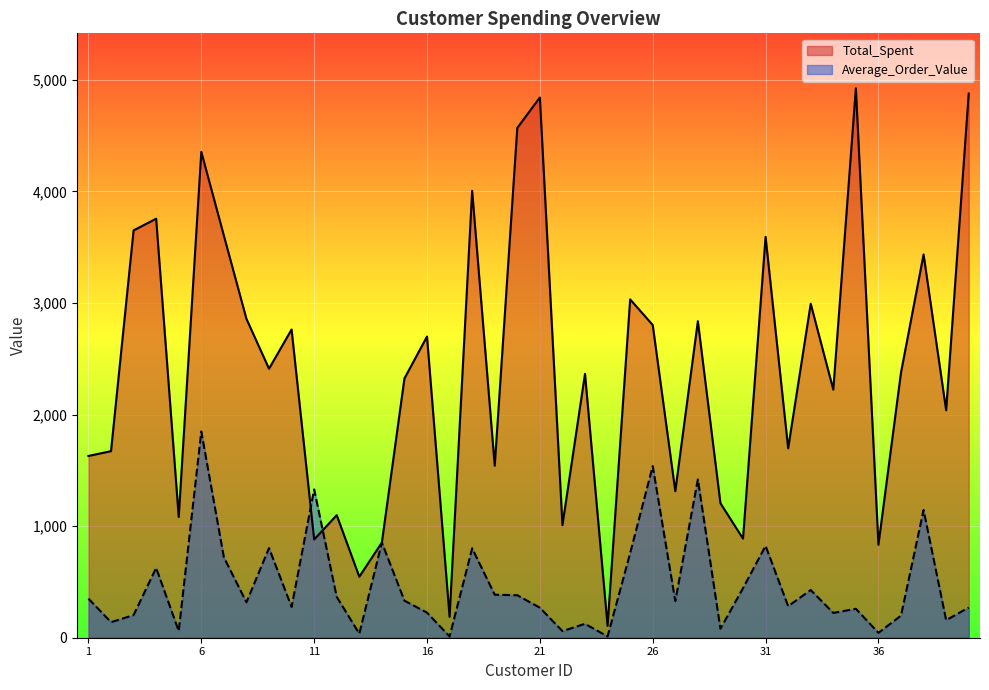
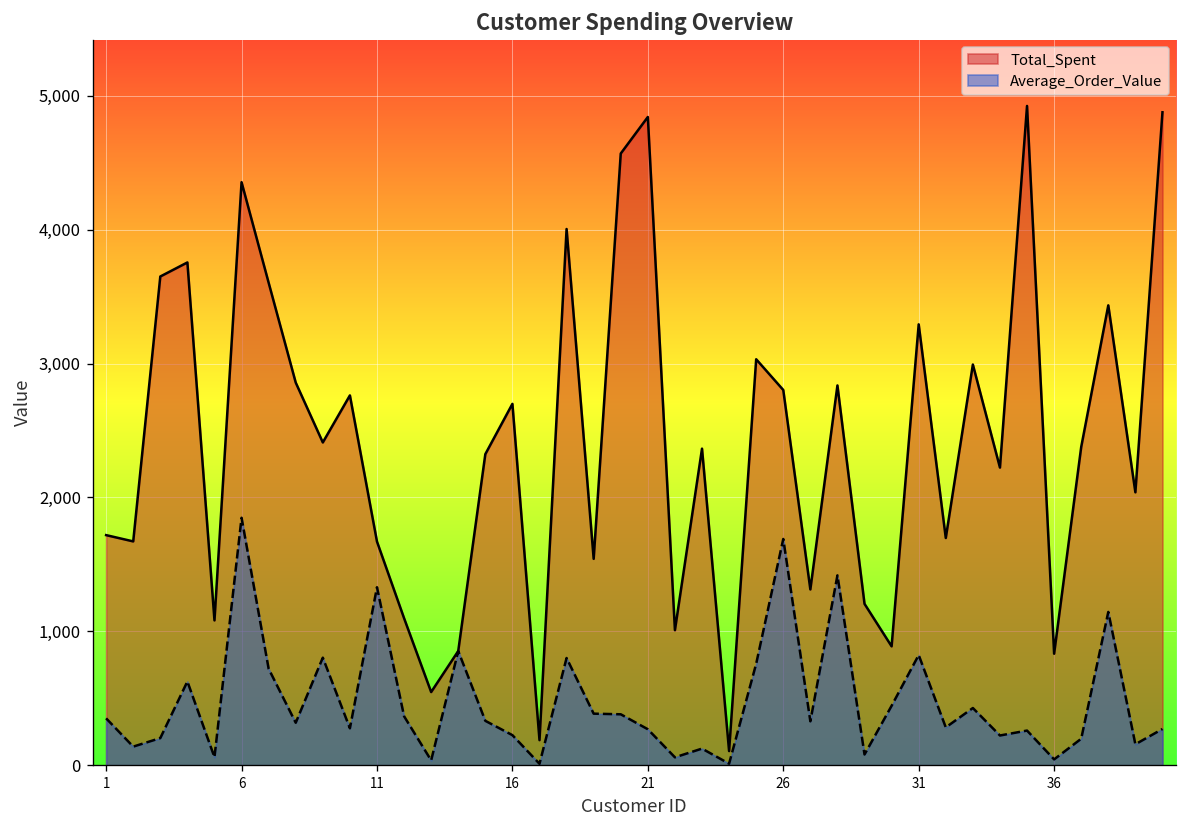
Total_Spent, 1: 1,630 -> 1,720
Total_Spent, 11: 880 -> 1,670
Average_Order_Value, 26: 1,540 -> 1,690
Total_Spent, 31: 3,590 -> 3,290
